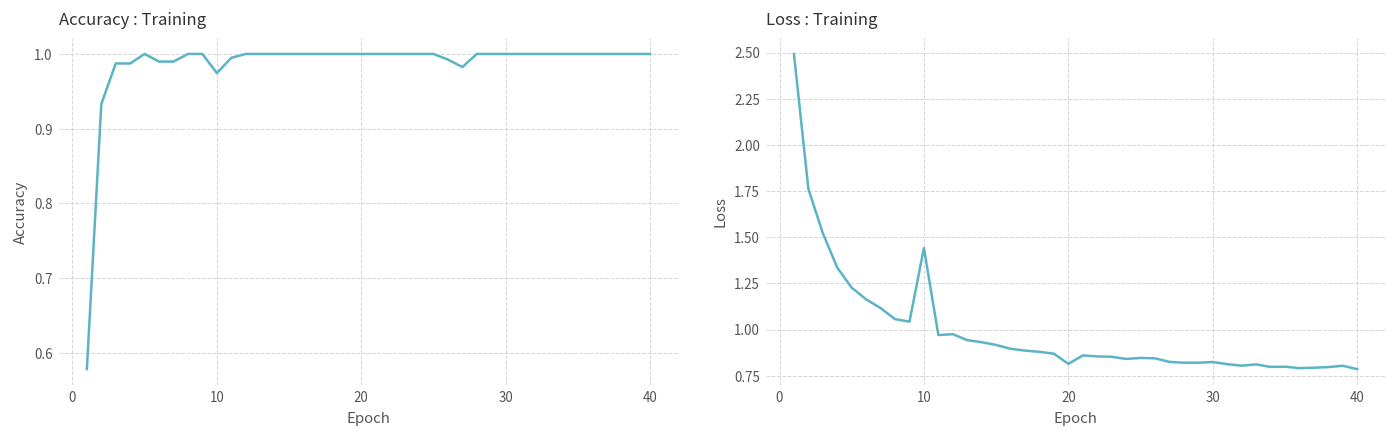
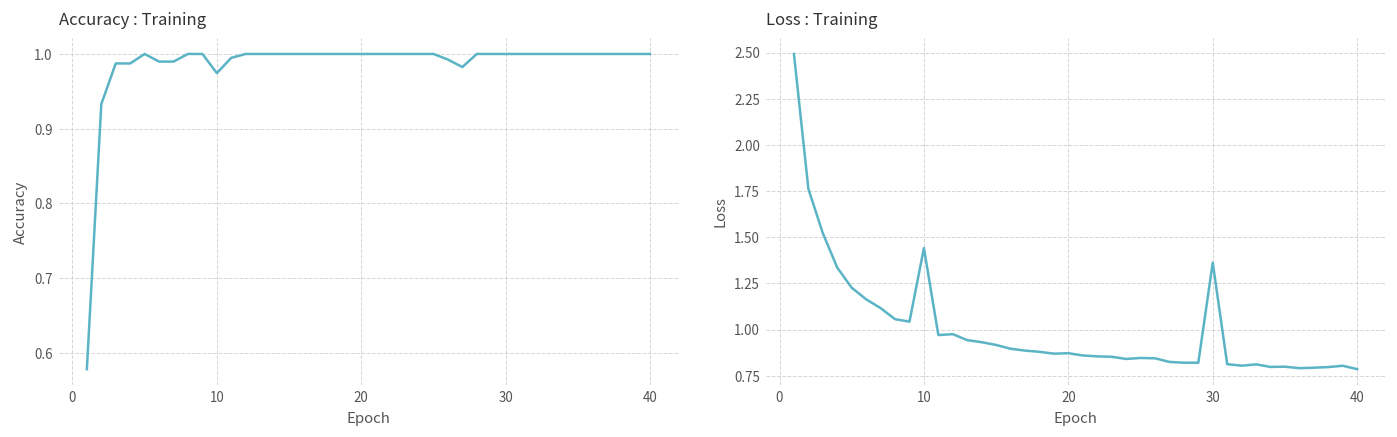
Loss : Training, 20: 0.81 -> 0.87
Loss : Training, 30: 0.82 -> 1.36
